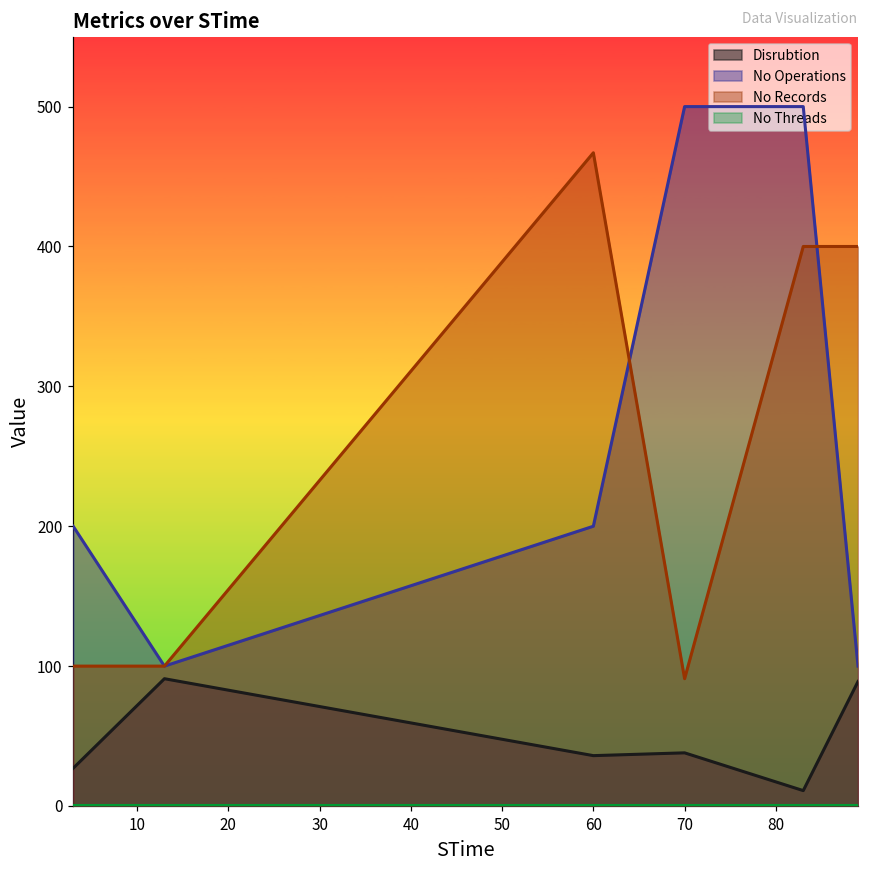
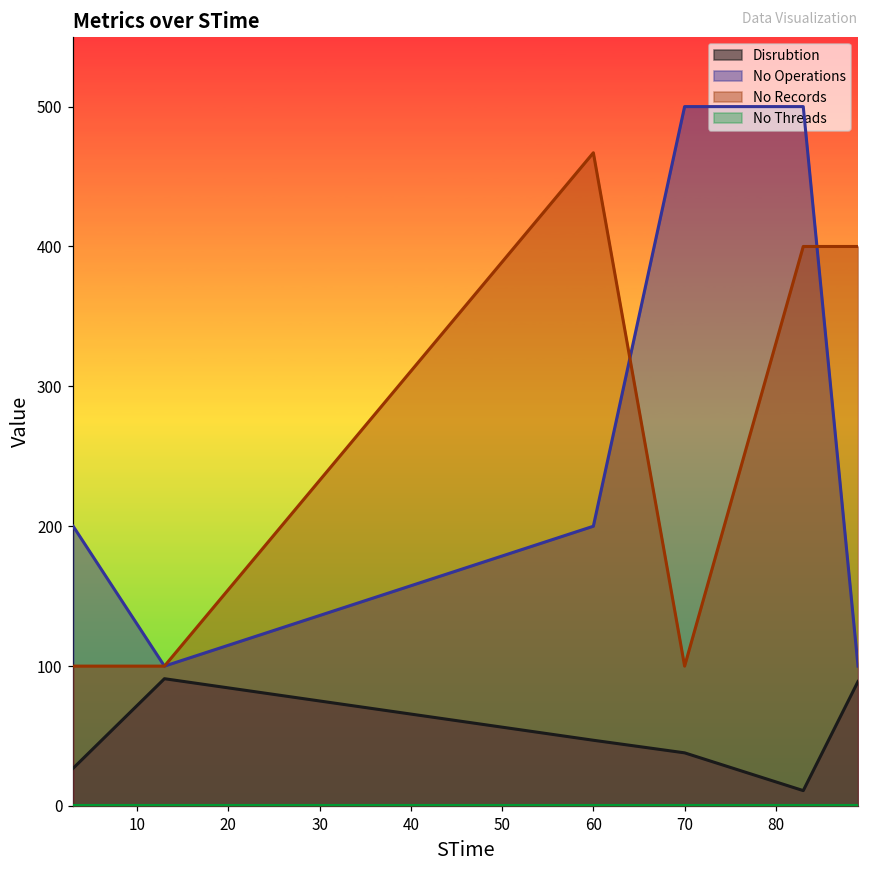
Disrubtion, 60: 36 -> 47
No Records, 70: 91 -> 100
